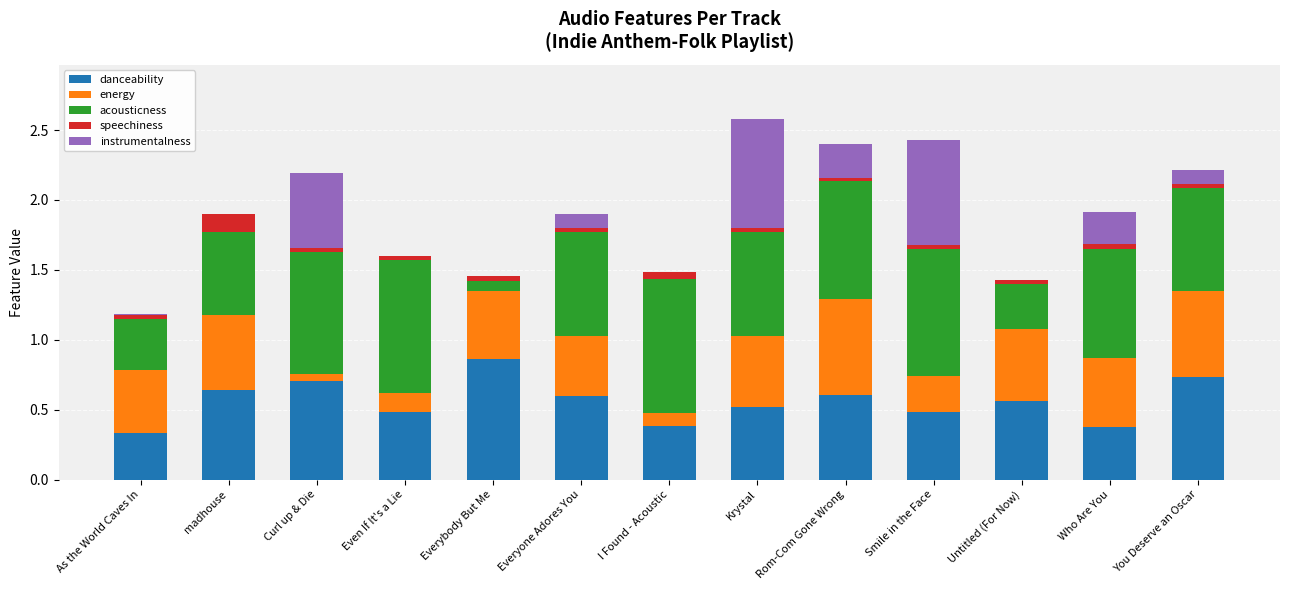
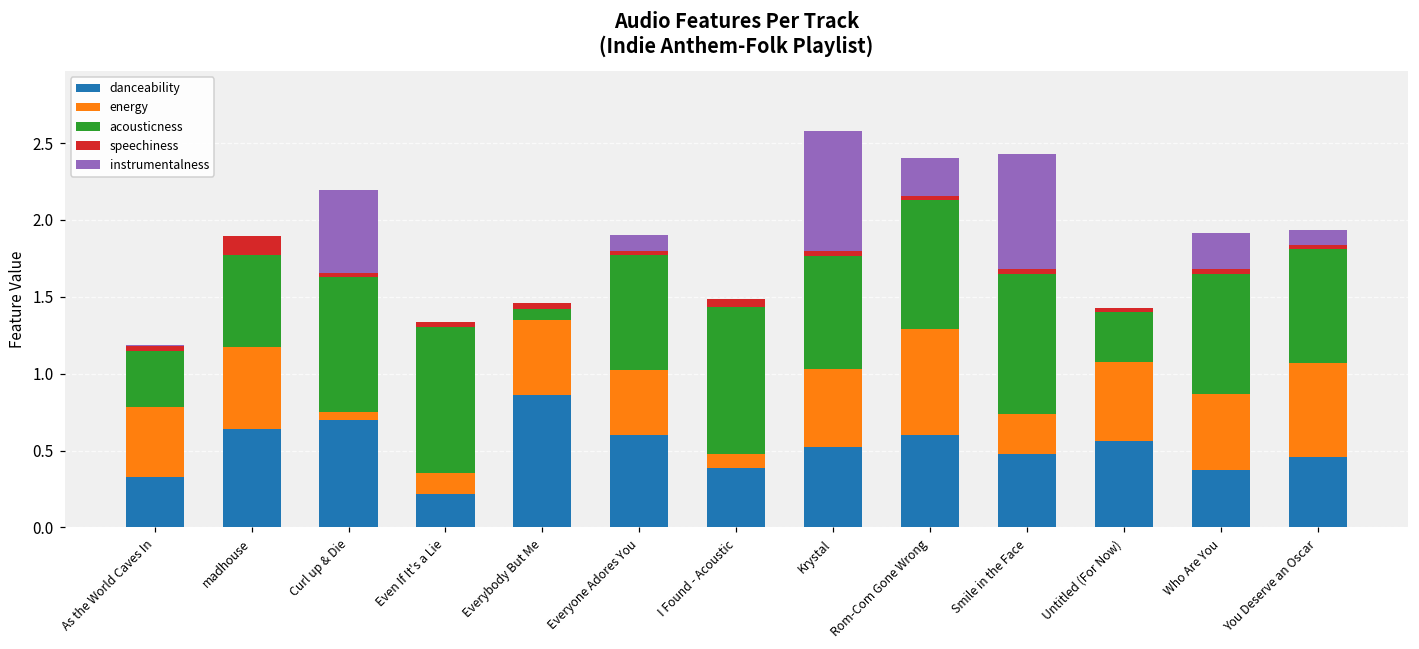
danceability, Even If It's a Lie: 0.48 -> 0.22
danceability, You Deserve an Oscar: 0.74 -> 0.46
